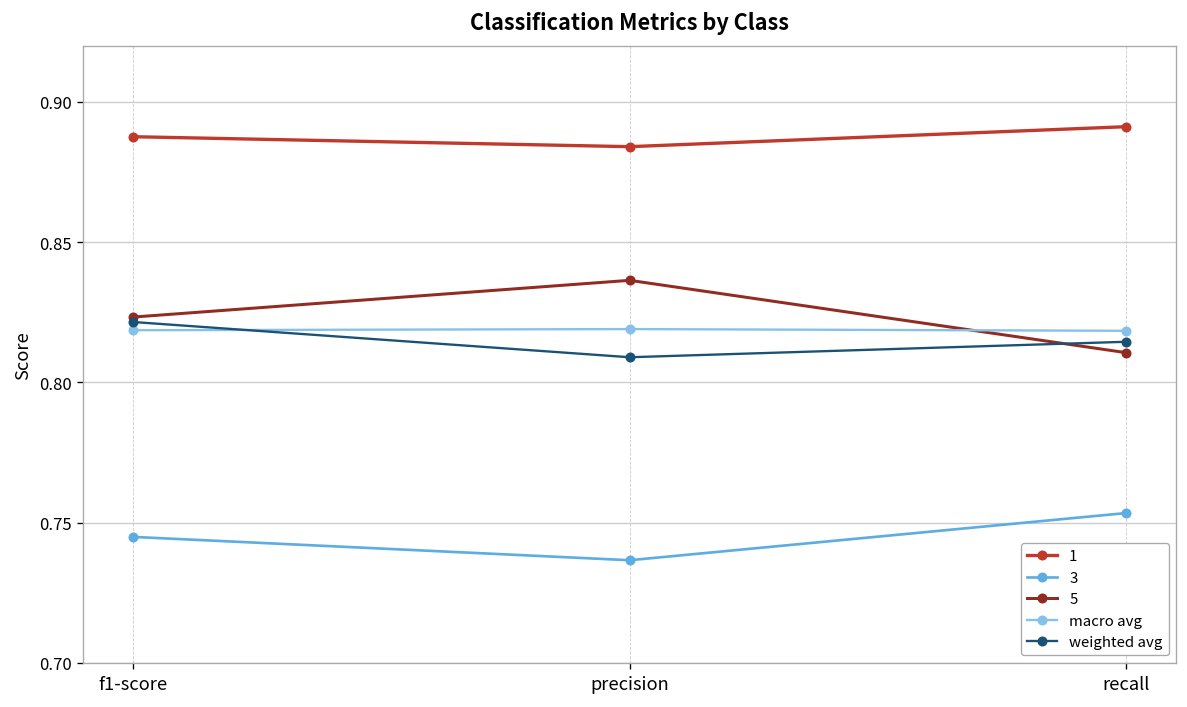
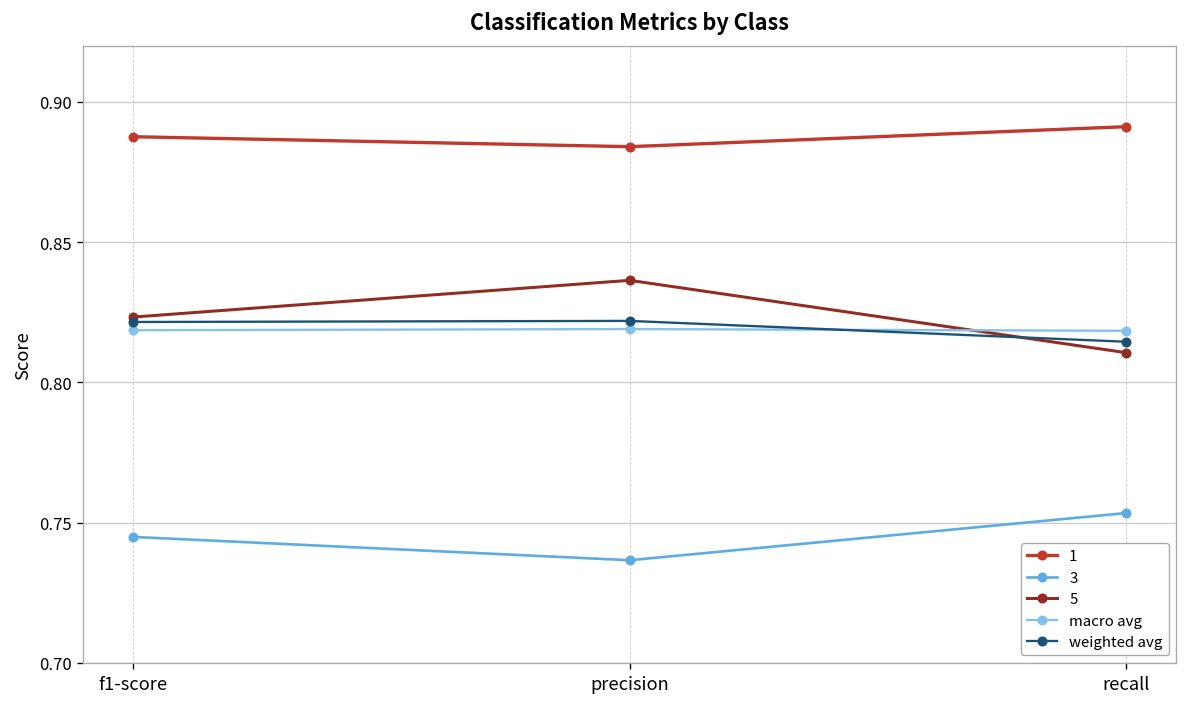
weighted avg, precision: 0.809 -> 0.822
